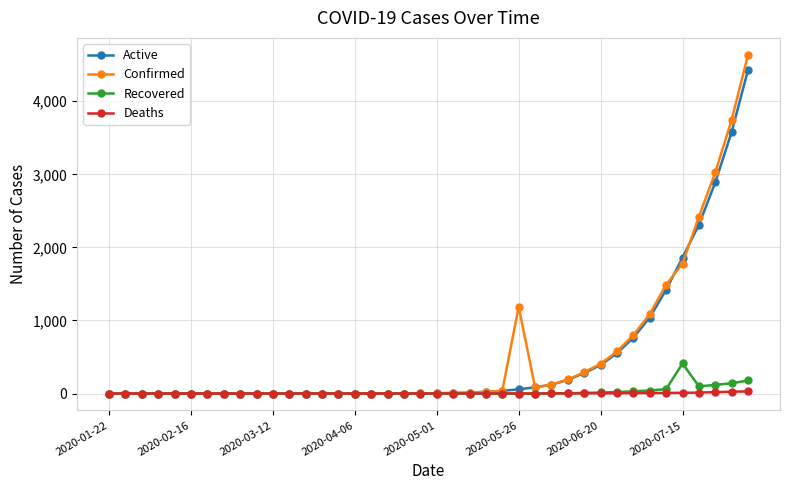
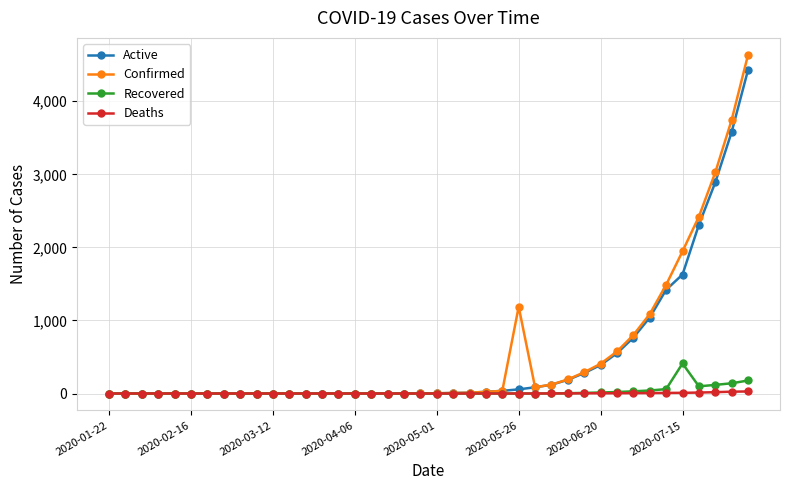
Active, 2020-07-15: 1,900 -> 1,600
Confirmed, 2020-07-15: 1,800 -> 1,900
